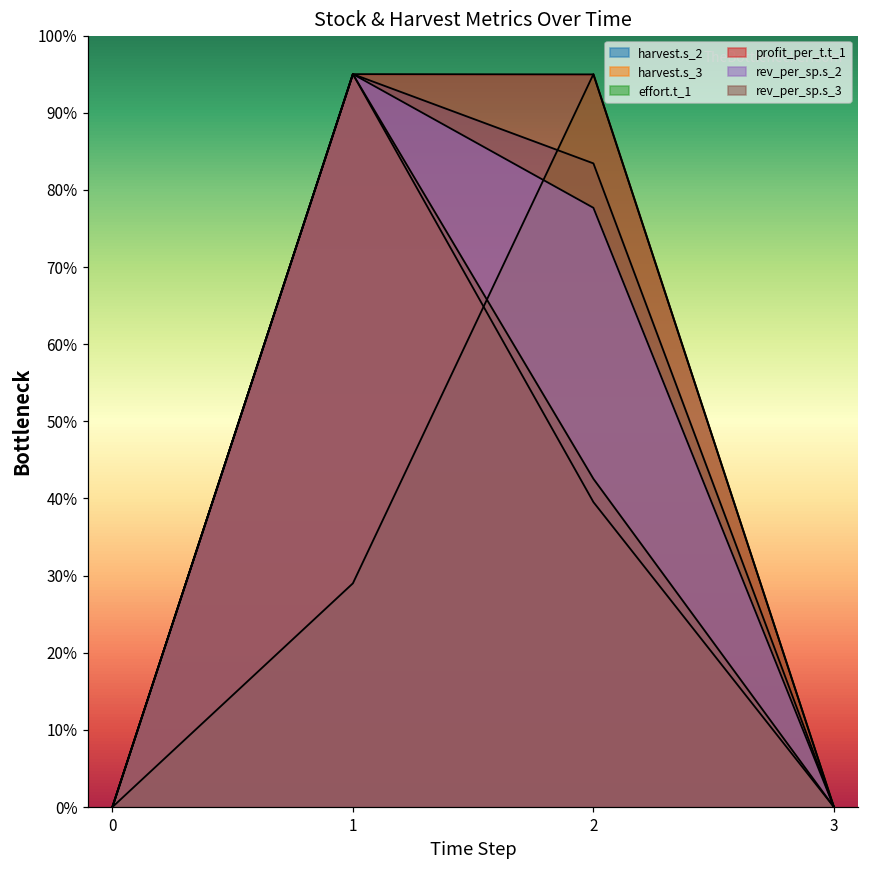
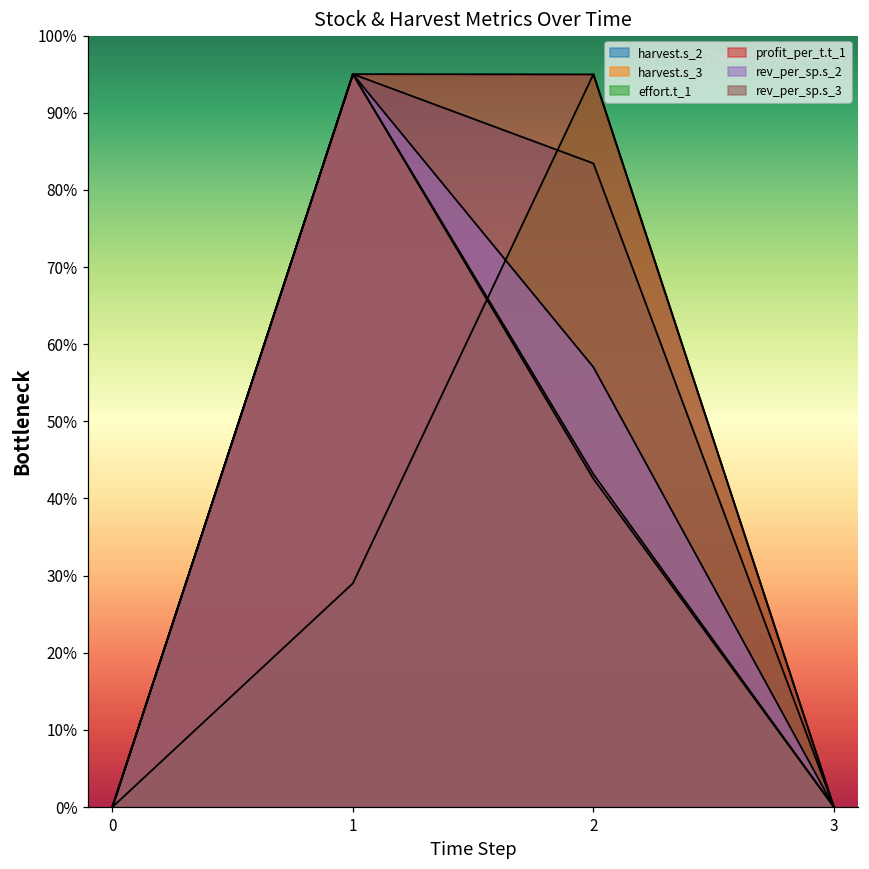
harvest.s_3, 2: 40% -> 43%
rev_per_sp.s_2, 2: 78% -> 57%
